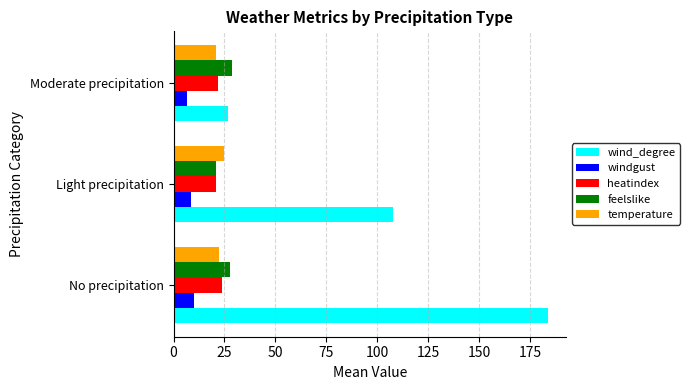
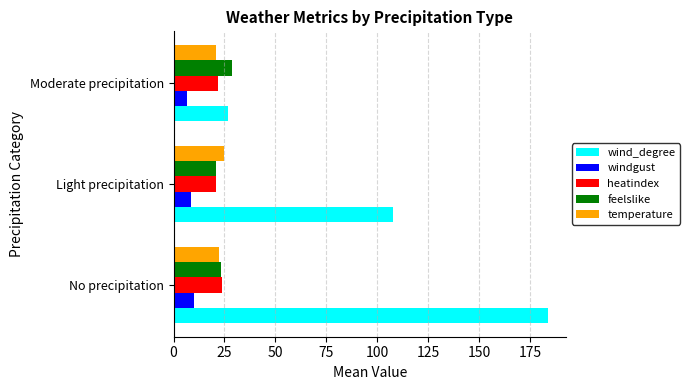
feelslike, No precipitation: 28 -> 23
